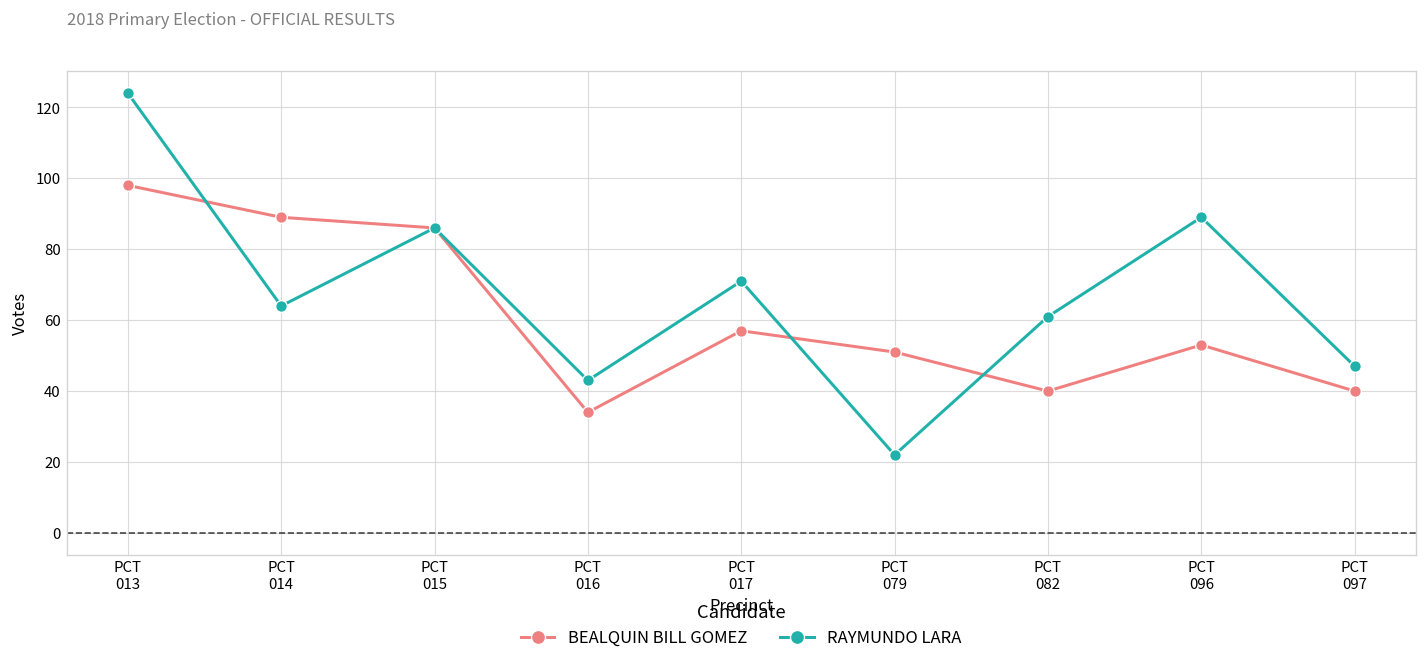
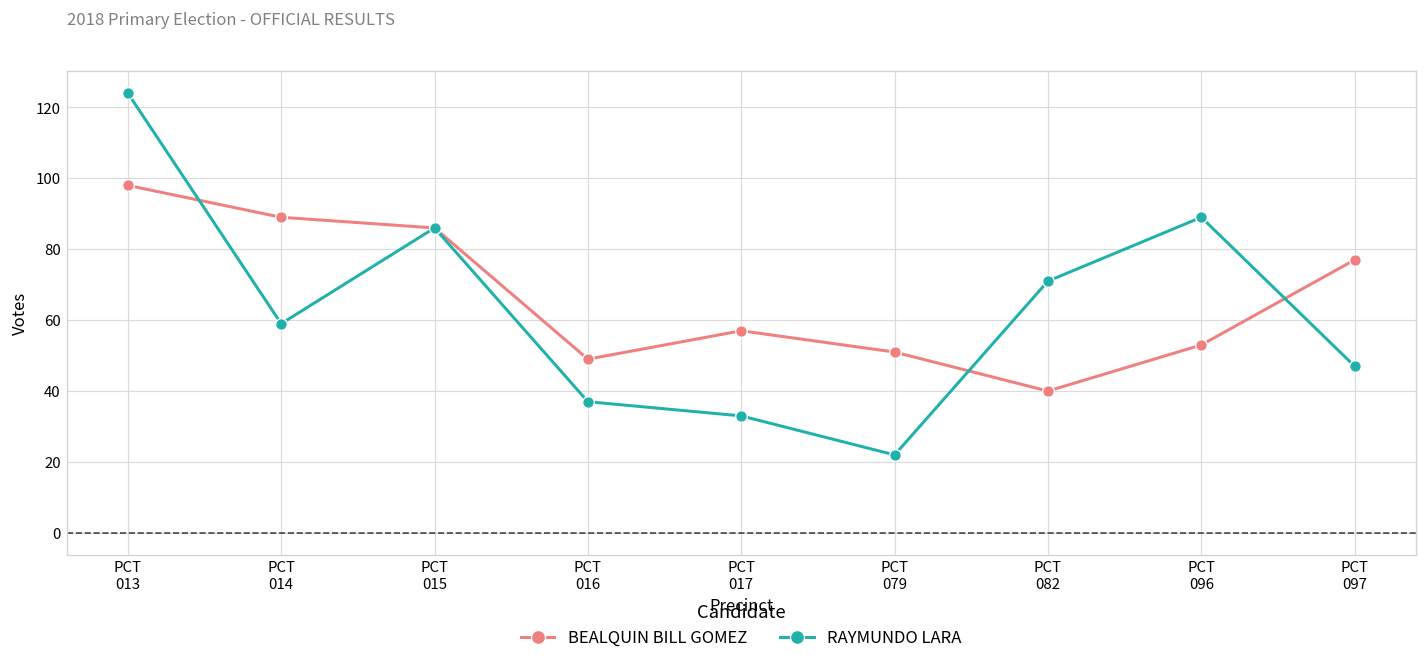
RAYMUNDO LARA, PCT 014: 64 -> 59
BEALQUIN BILL GOMEZ, PCT 016: 34 -> 49
RAYMUNDO LARA, PCT 016: 43 -> 37
RAYMUNDO LARA, PCT 017: 71 -> 33
RAYMUNDO LARA, PCT 082: 61 -> 71
BEALQUIN BILL GOMEZ, PCT 097: 40 -> 77
